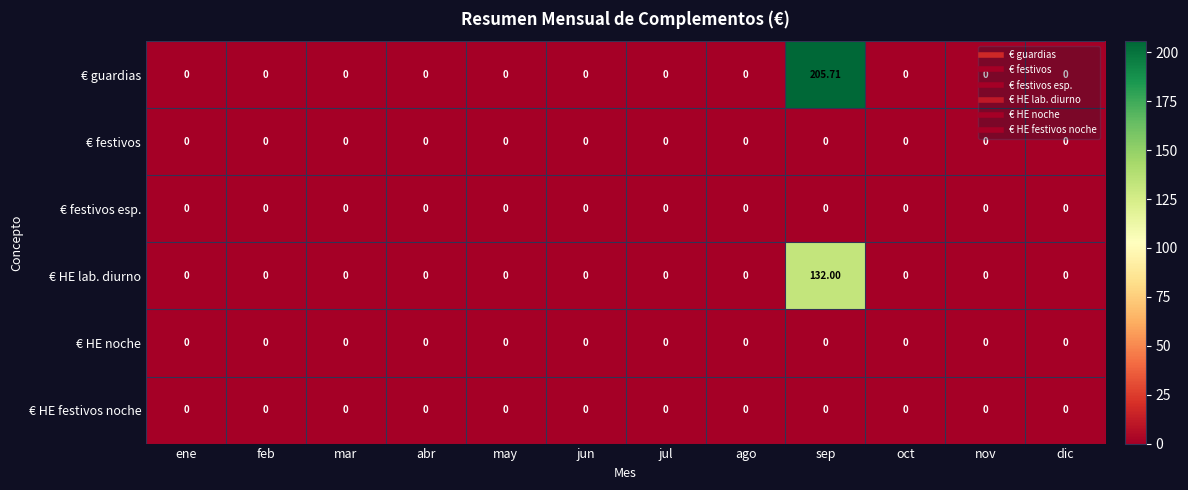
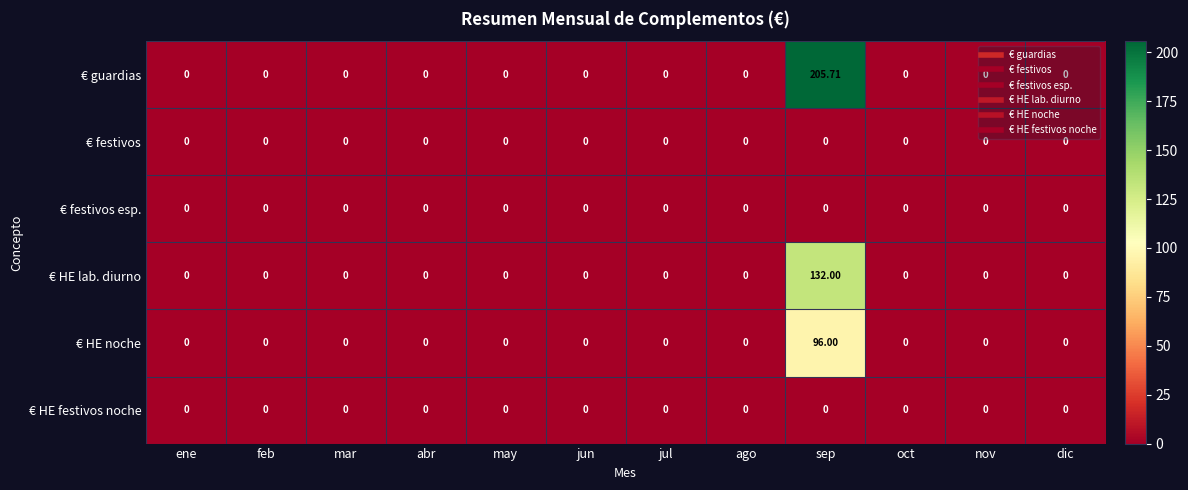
€ HE noche, sep: 0 -> 96.00
